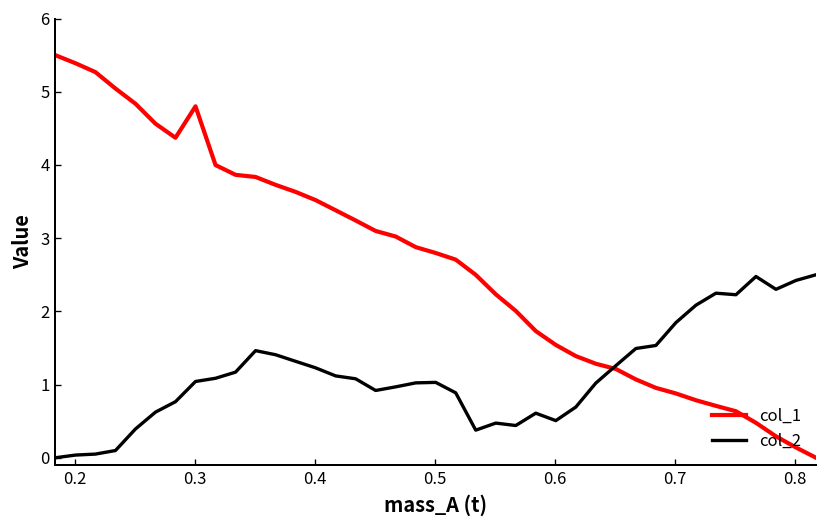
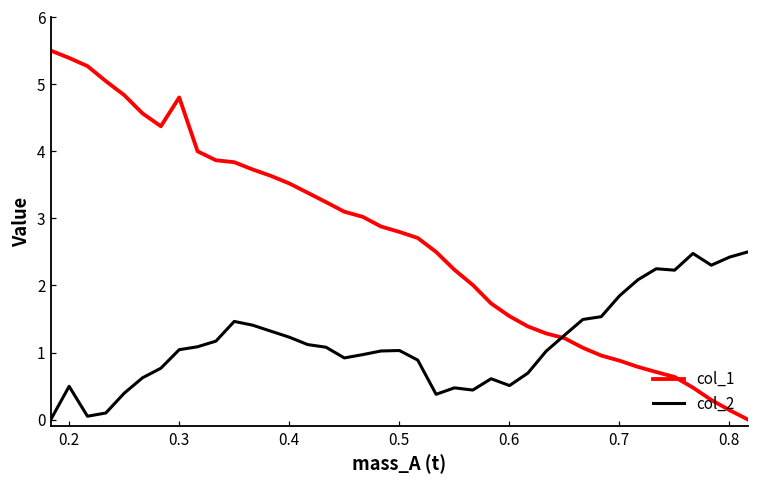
col_2, 0.2: 0.0 -> 0.5
